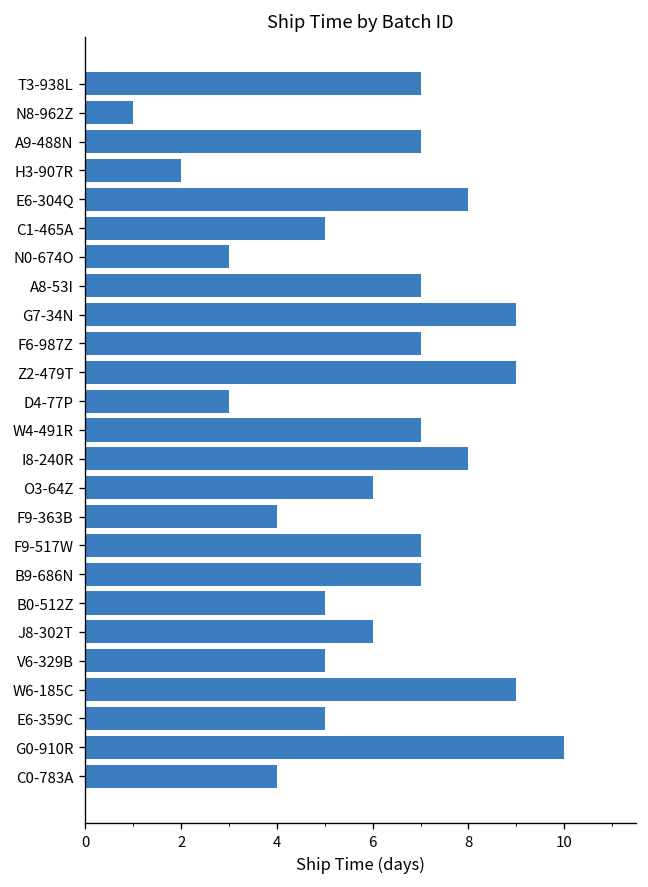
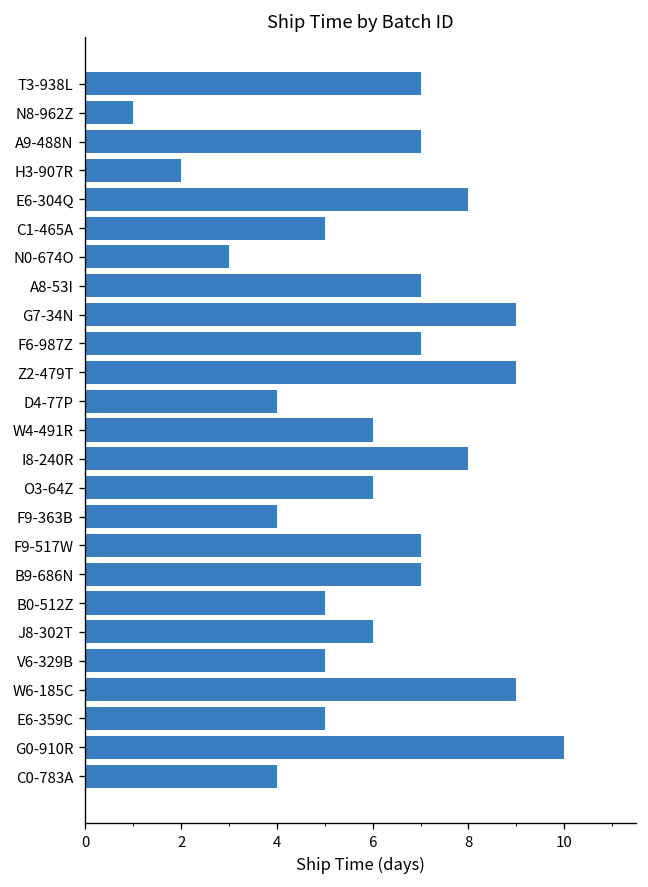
D4-77P: 3 -> 4
W4-491R: 7 -> 6
